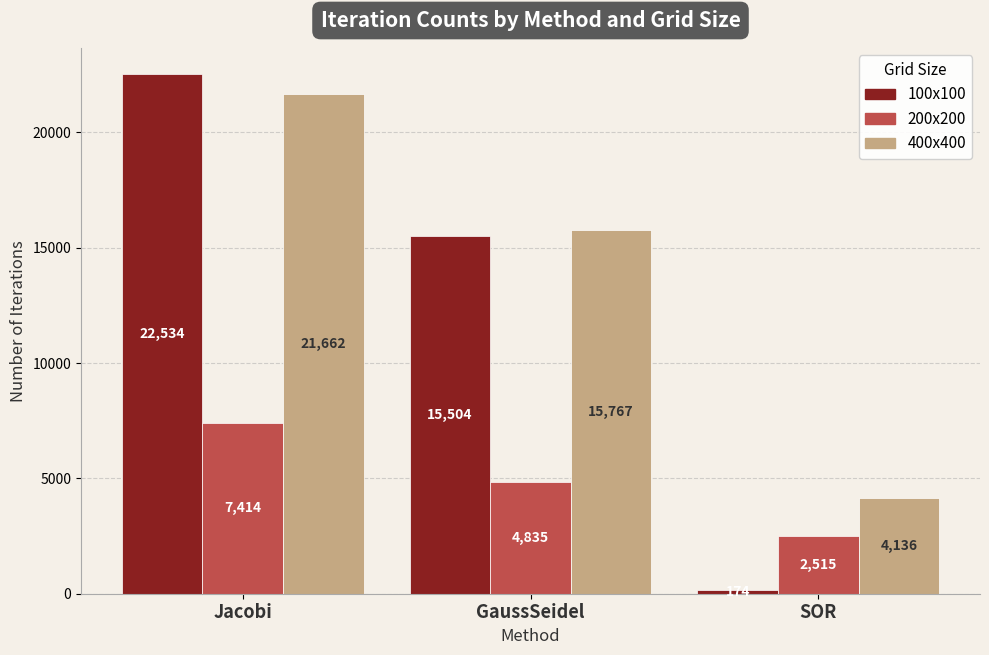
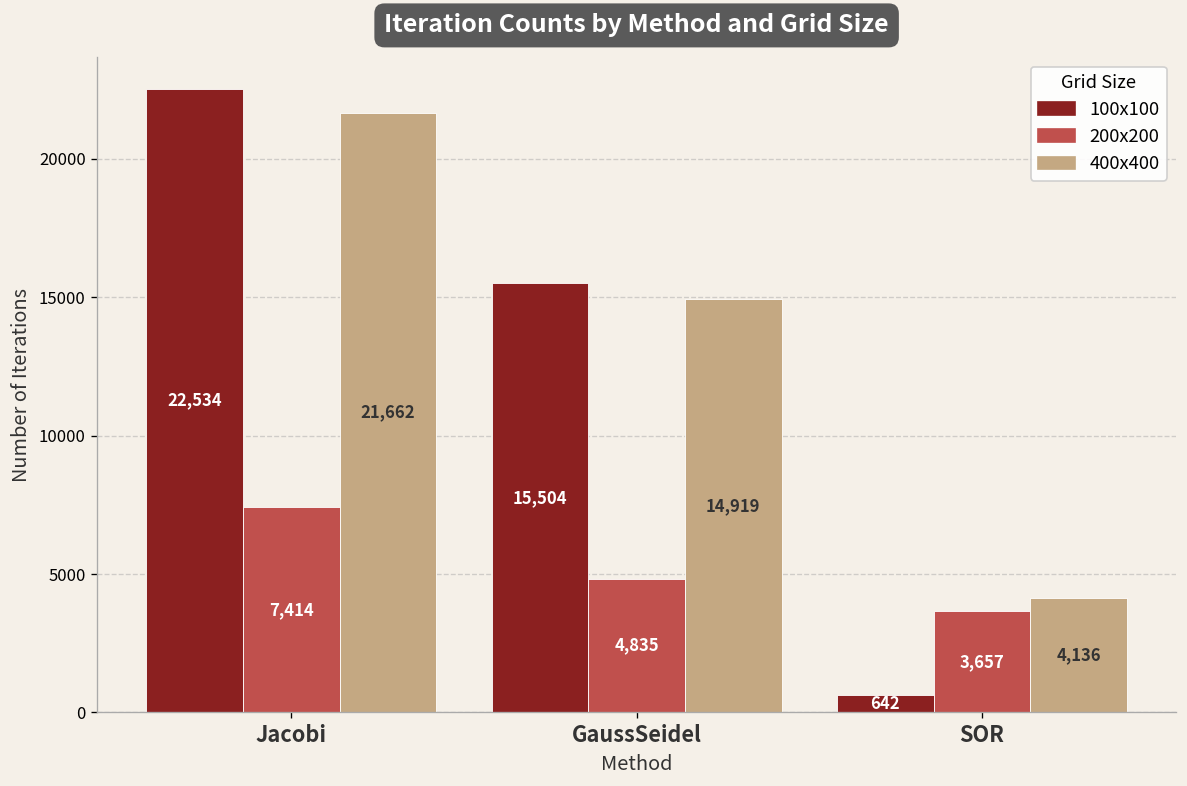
400x400, GaussSeidel: 15,767 -> 14,919
100x100, SOR: 200 -> 600
200x200, SOR: 2,515 -> 3,657
